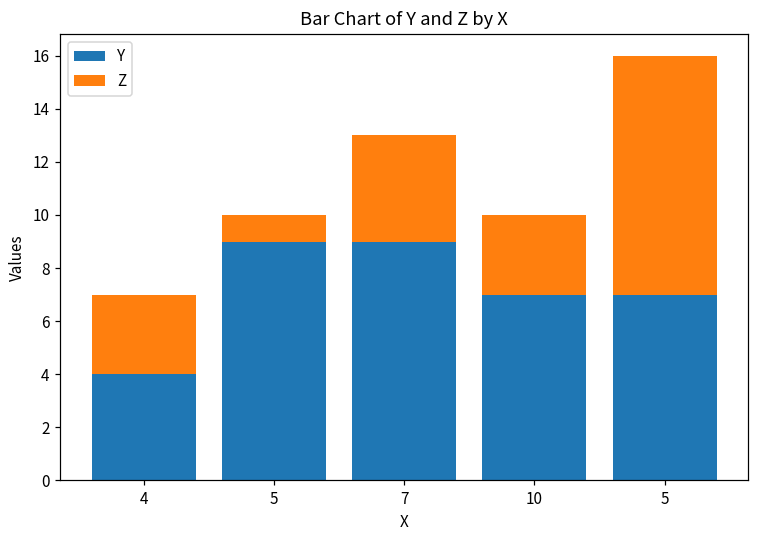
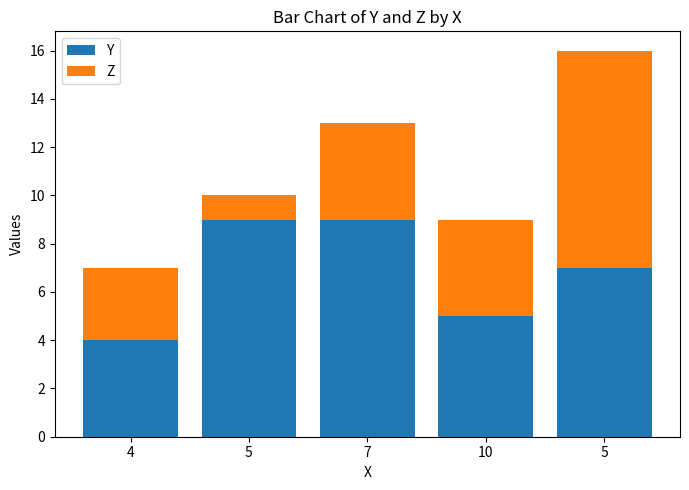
Y, 10: 7 -> 5
Z, 10: 3 -> 4
